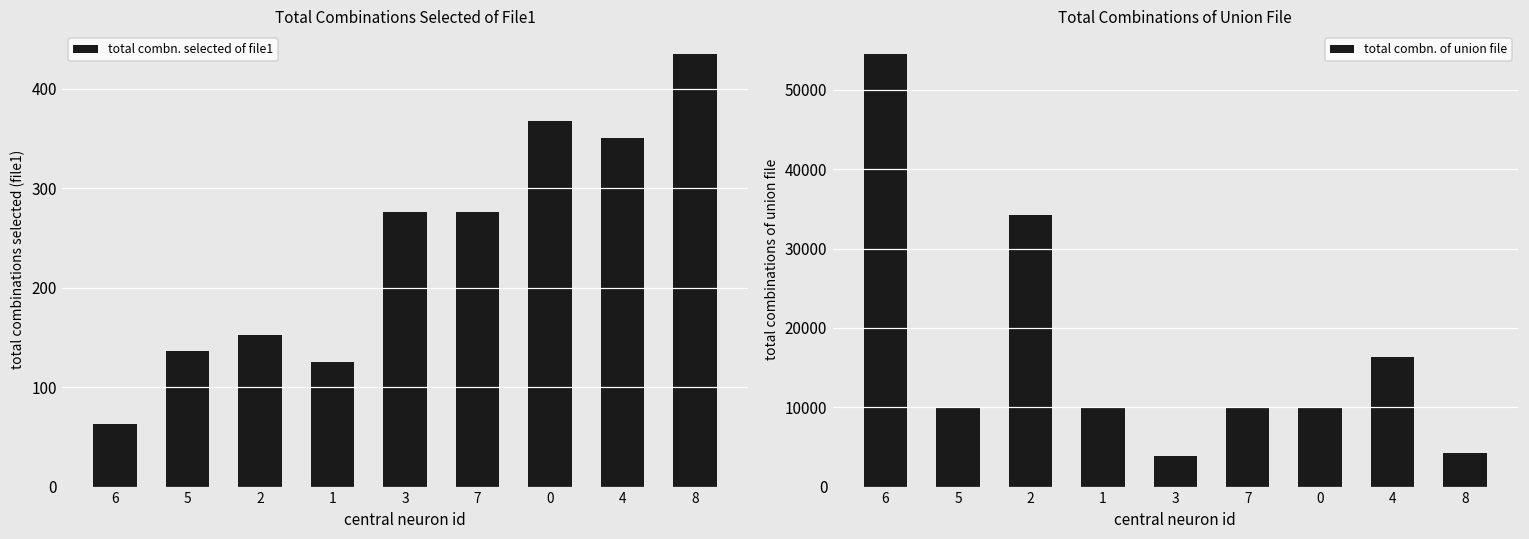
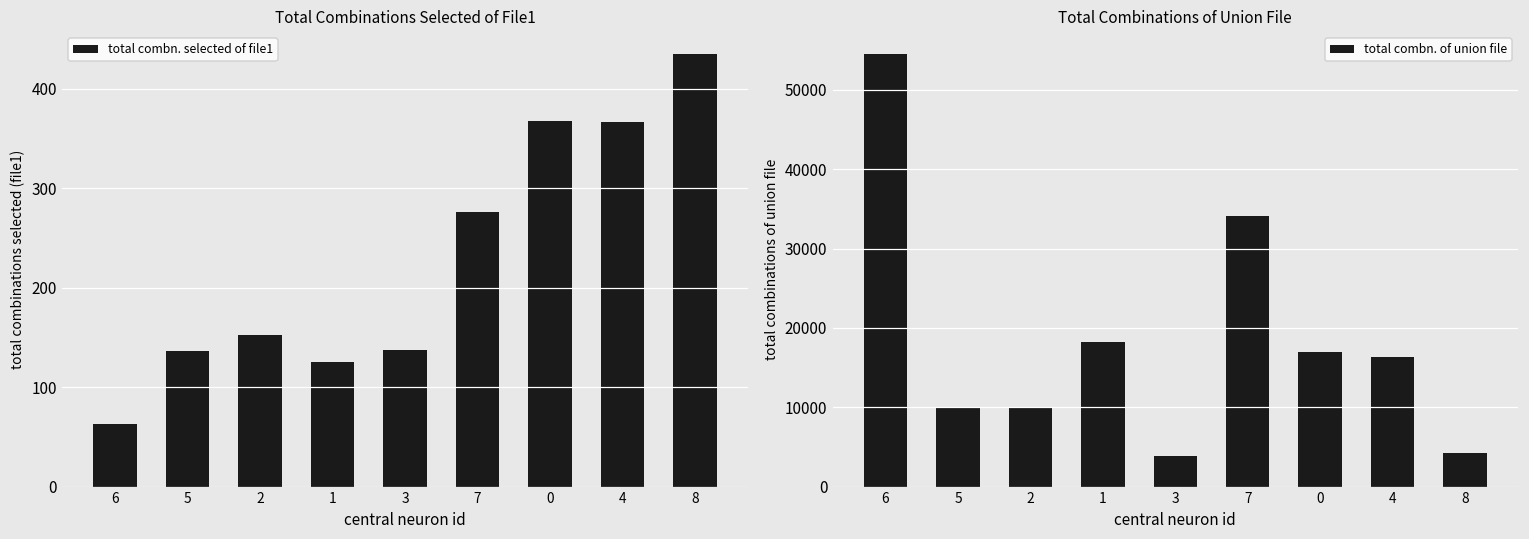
Total Combinations Selected of File1, 3: 280 -> 140
Total Combinations Selected of File1, 4: 350 -> 370
Total Combinations of Union File, 2: 34000 -> 10000
Total Combinations of Union File, 1: 10000 -> 18000
Total Combinations of Union File, 7: 10000 -> 34000
Total Combinations of Union File, 0: 10000 -> 17000
